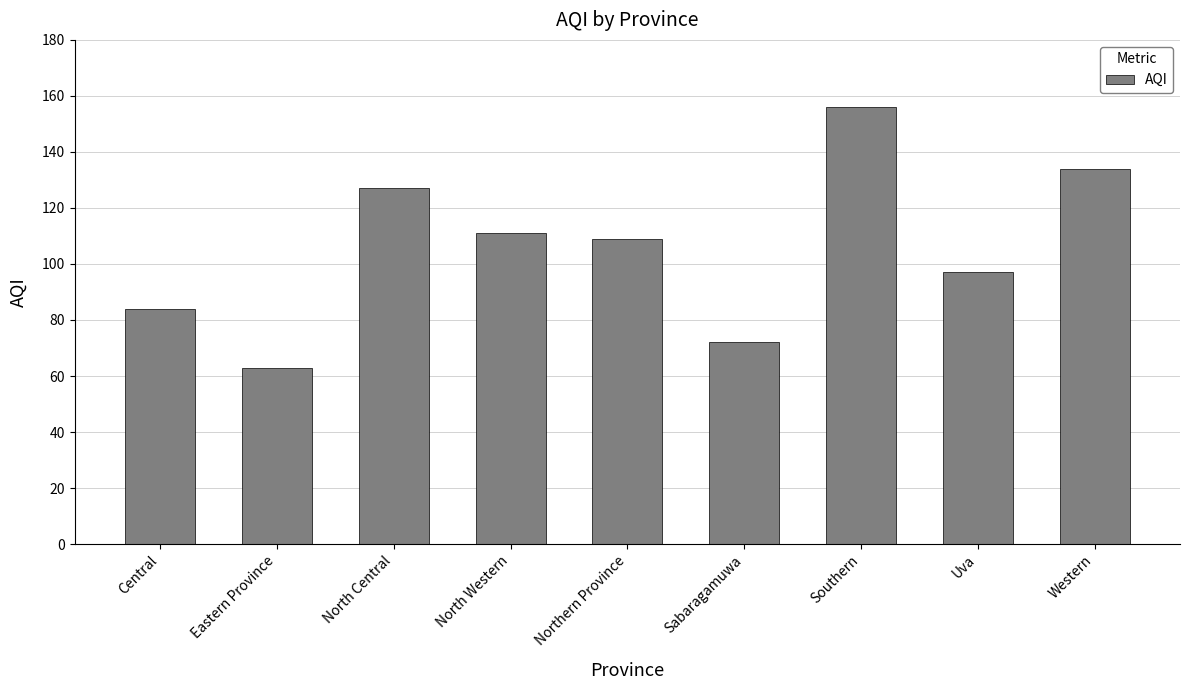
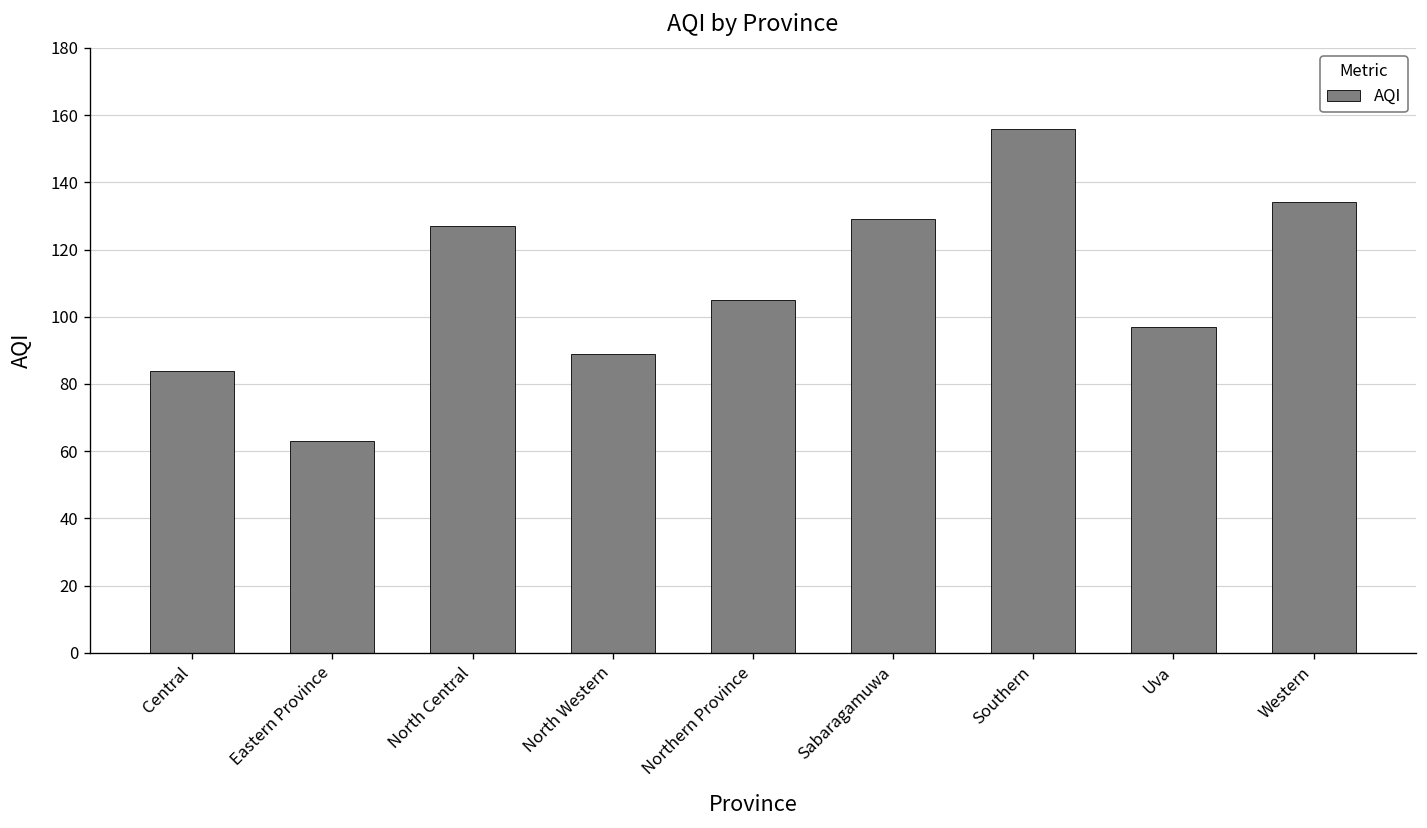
North Western: 111 -> 89
Northern Province: 109 -> 105
Sabaragamuwa: 72 -> 129
